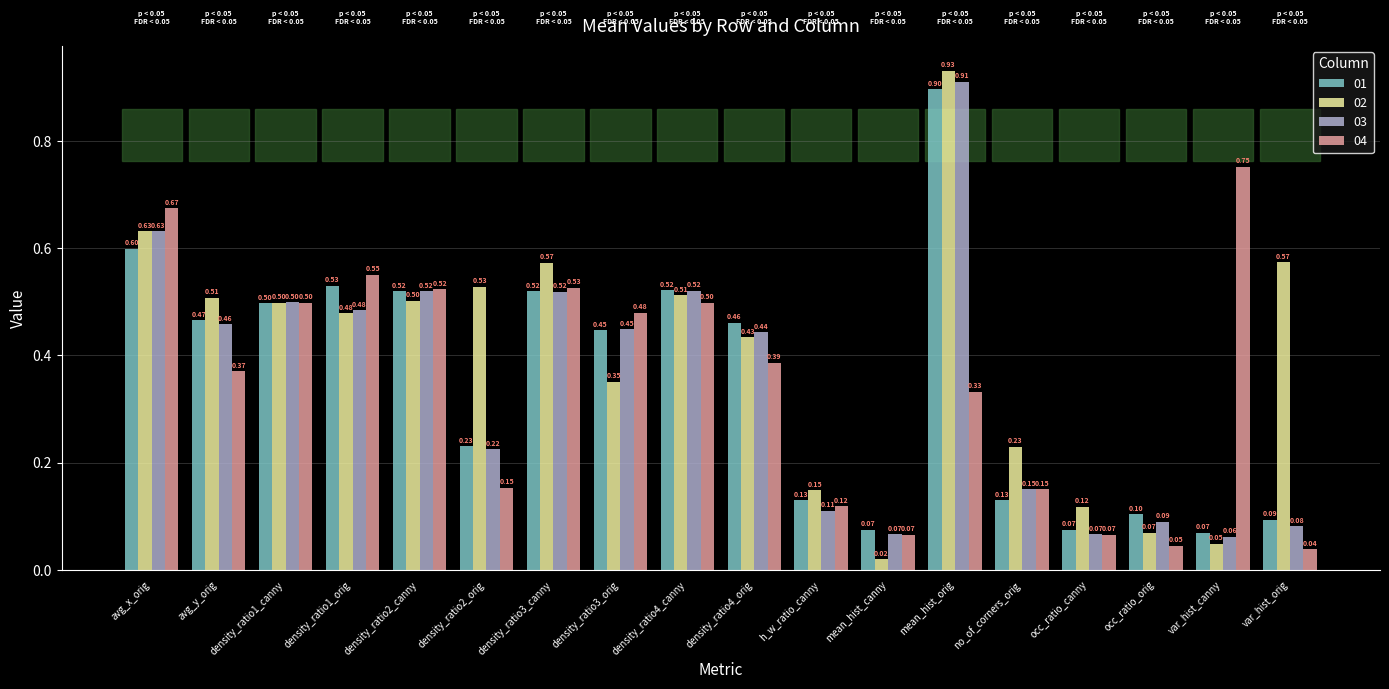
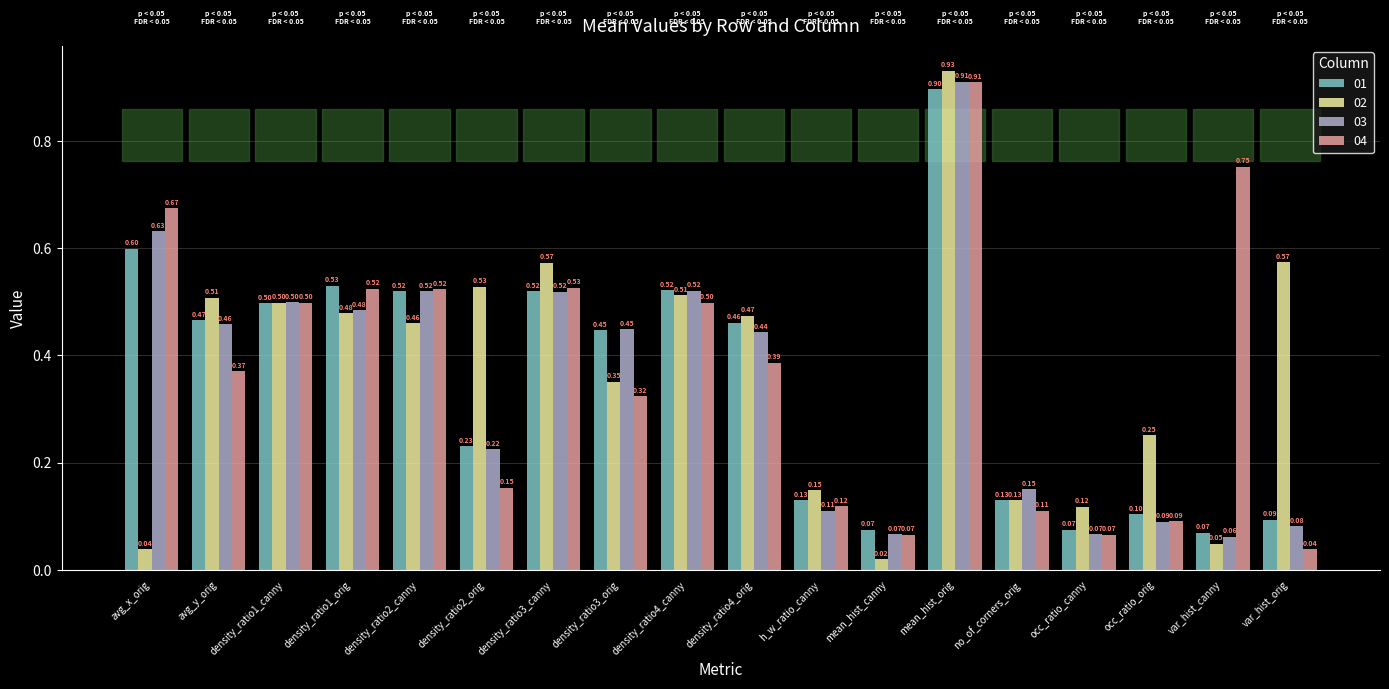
02, avg_x_orig: 0.63 -> 0.04
04, density_ratio1_orig: 0.55 -> 0.52
02, density_ratio2_canny: 0.50 -> 0.46
04, density_ratio3_orig: 0.48 -> 0.32
02, density_ratio4_orig: 0.43 -> 0.47
04, mean_hist_orig: 0.33 -> 0.91
02, no_of_corners_orig: 0.23 -> 0.13
04, no_of_corners_orig: 0.15 -> 0.11
02, occ_ratio_orig: 0.07 -> 0.25
04, occ_ratio_orig: 0.05 -> 0.09
